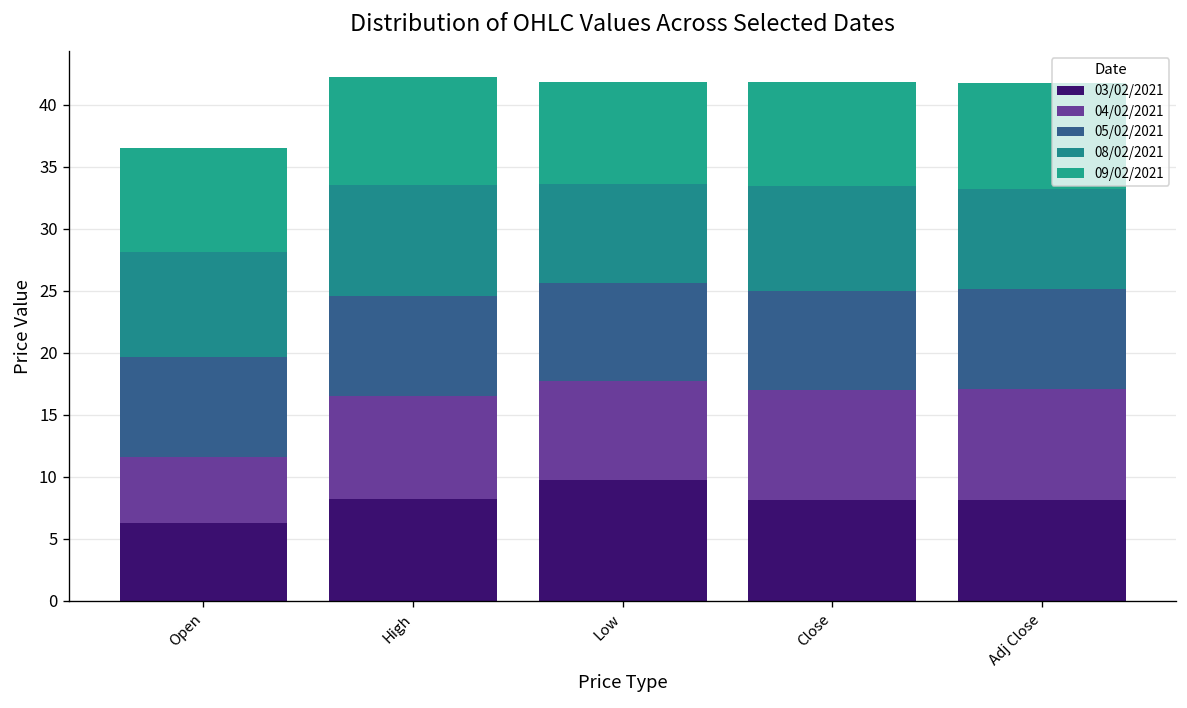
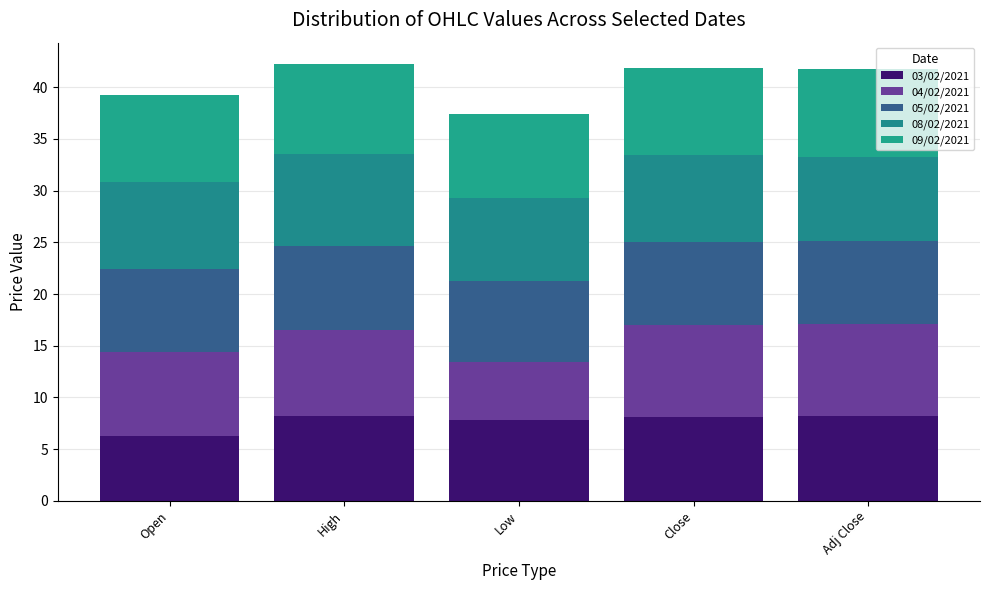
04/02/2021, Open: 5.4 -> 8.1
03/02/2021, Low: 9.7 -> 7.8
04/02/2021, Low: 8.0 -> 5.6
